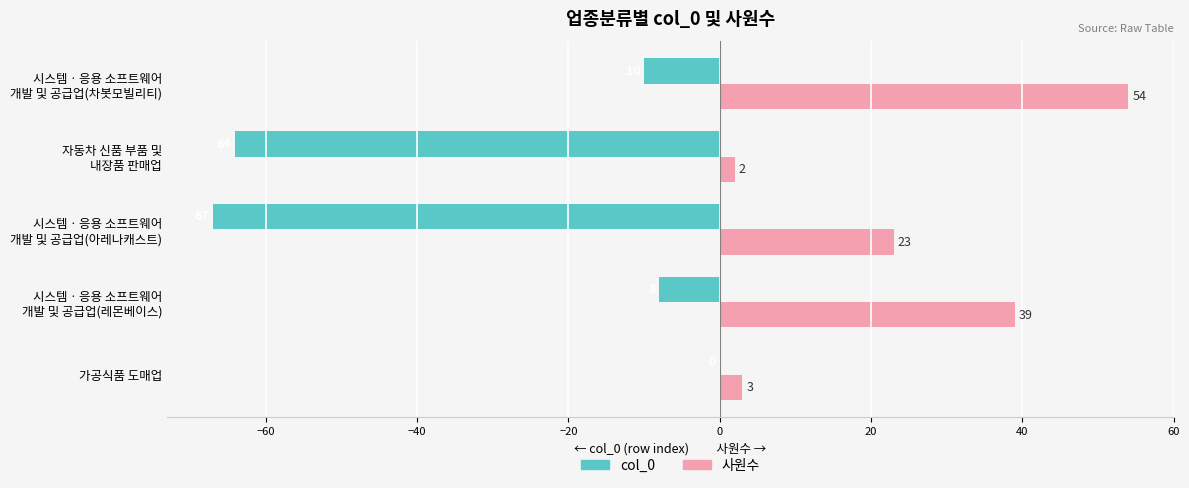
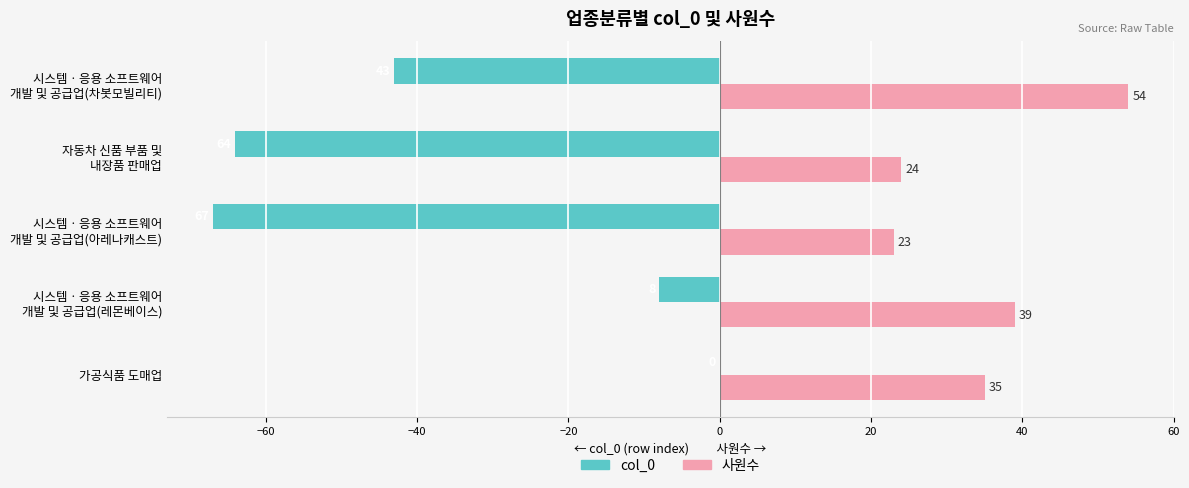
col_0, 시스템ㆍ응용 소프트웨어 개발 및 공급업(차봇모빌리티): -10 -> -43
사원수, 자동차 신품 부품 및 내장품 판매업: 2 -> 24
사원수, 가공식품 도매업: 3 -> 35
